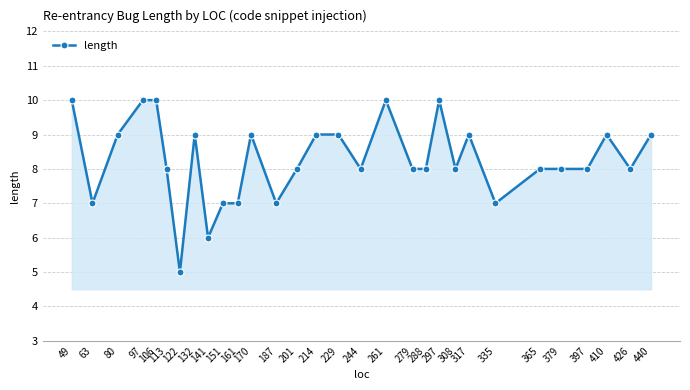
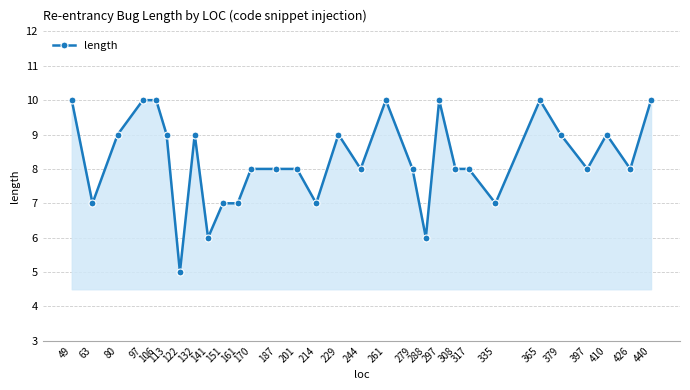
113: 8 -> 9
170: 9 -> 8
187: 7 -> 8
214: 9 -> 7
288: 8 -> 6
317: 9 -> 8
365: 8 -> 10
379: 8 -> 9
440: 9 -> 10
